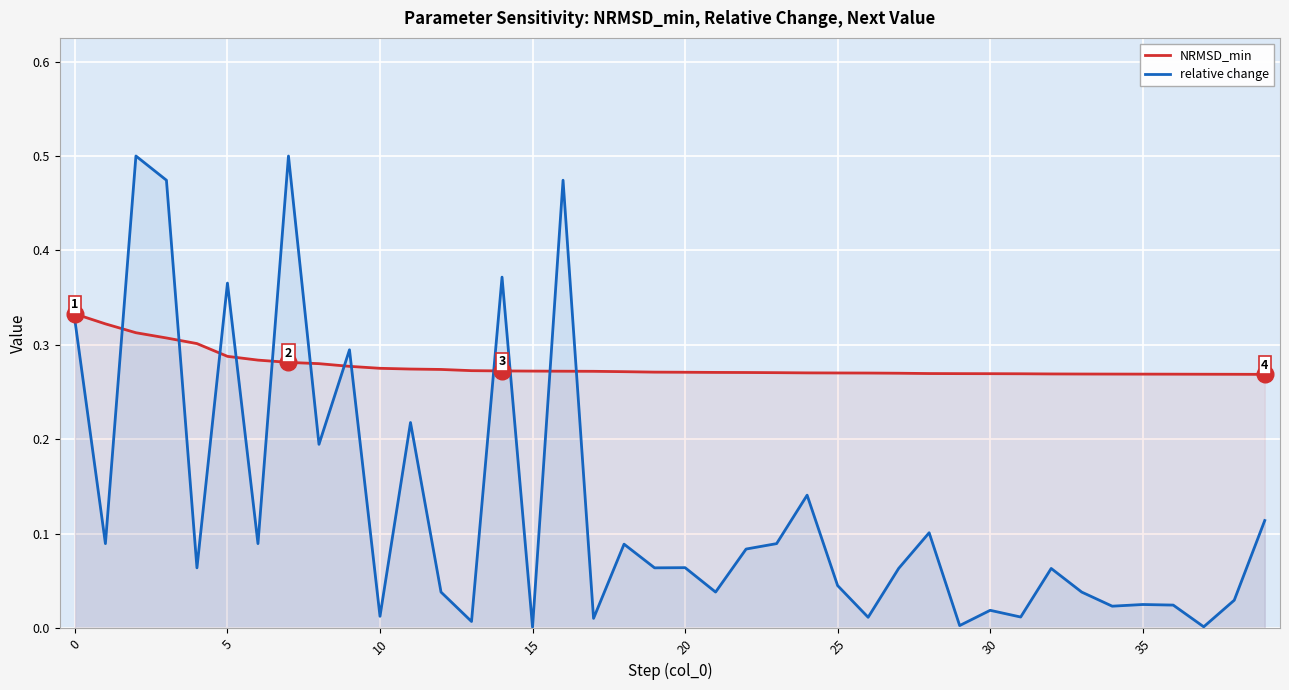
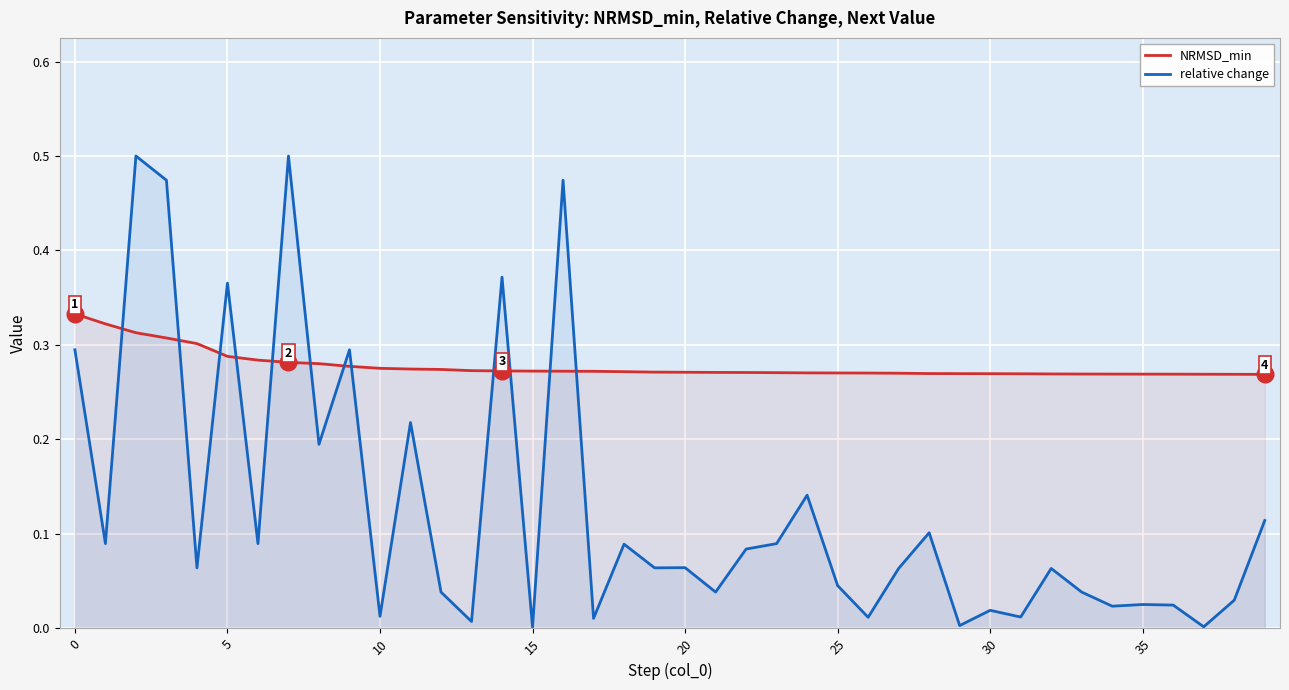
relative change, 0: 0.33 -> 0.29
